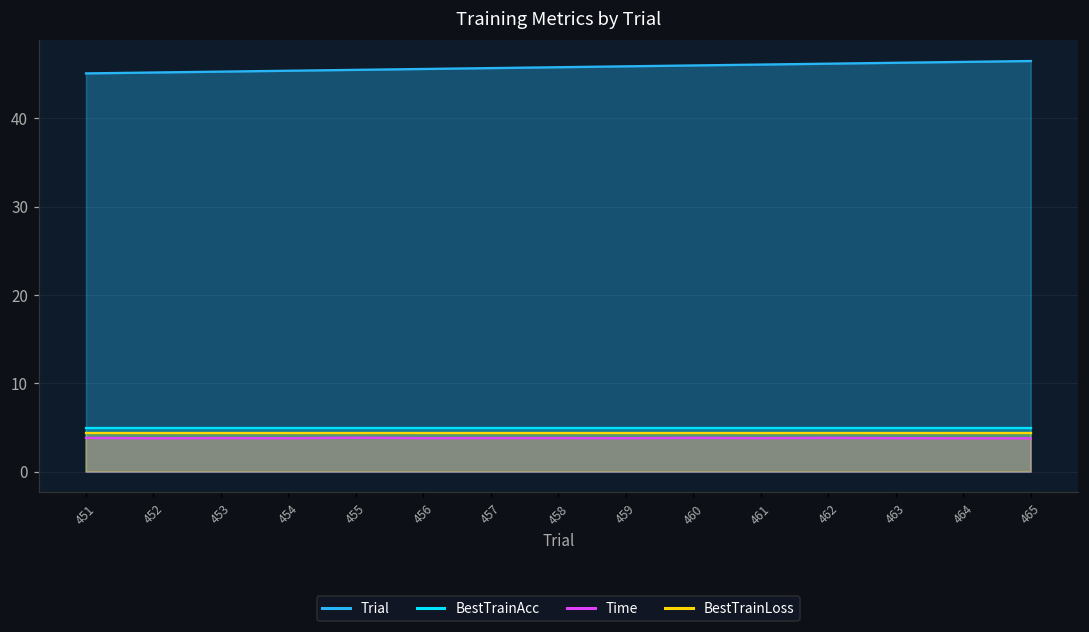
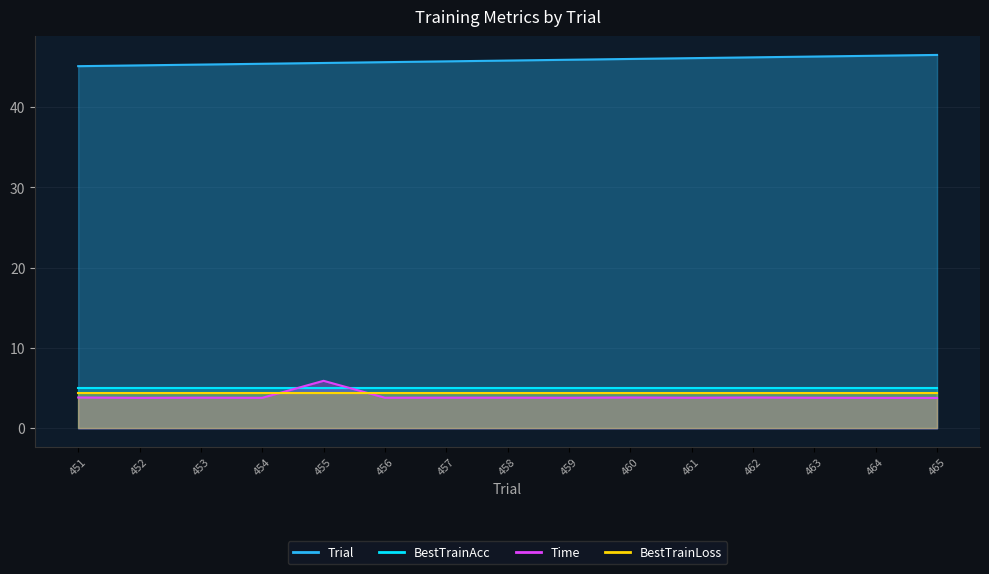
Time, 455: 4 -> 6
